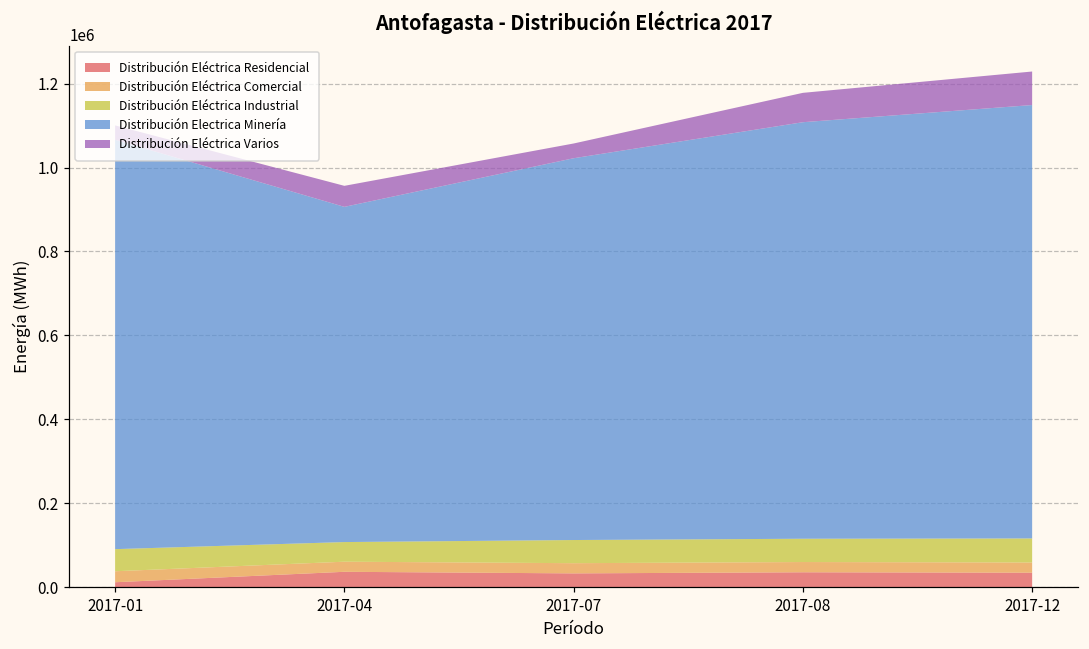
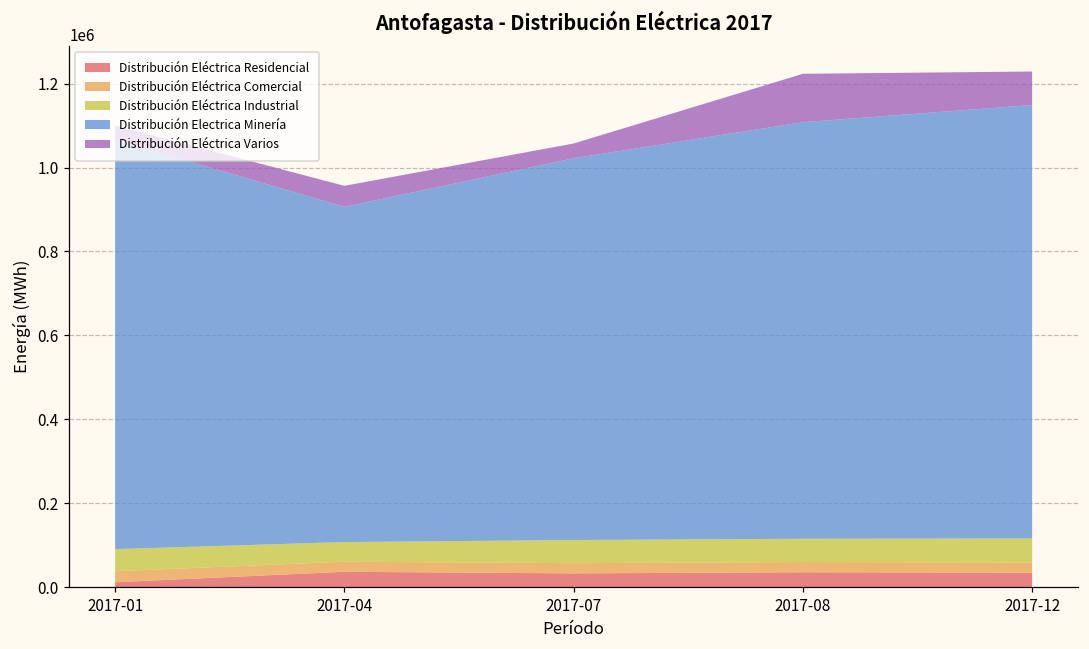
Distribución Eléctrica Varios, 2017-08: 70000 -> 120000
